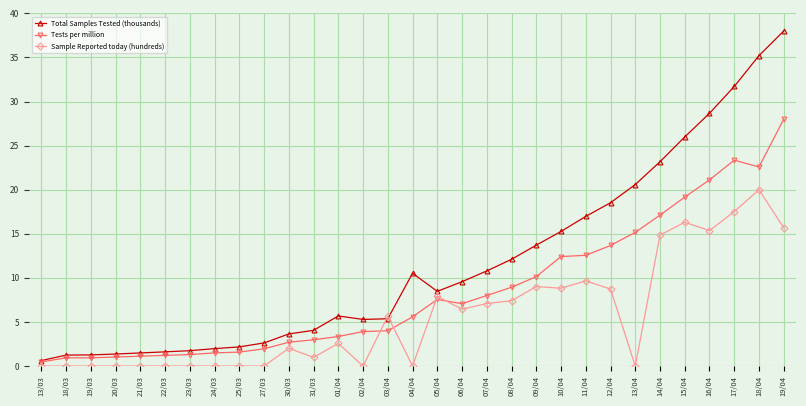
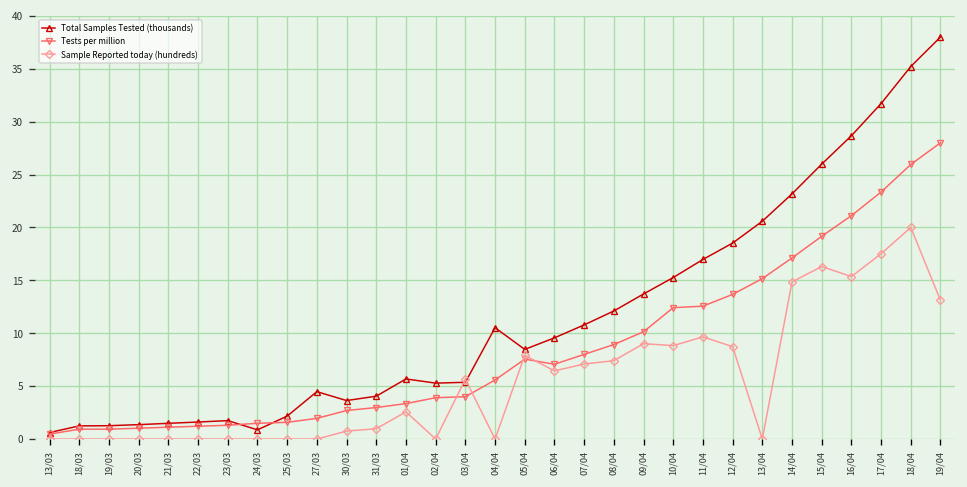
Total Samples Tested (thousands), 24/03: 2 -> 1
Total Samples Tested (thousands), 27/03: 3 -> 4
Sample Reported today (hundreds), 30/03: 2 -> 1
Tests per million, 18/04: 23 -> 26
Sample Reported today (hundreds), 19/04: 16 -> 13
